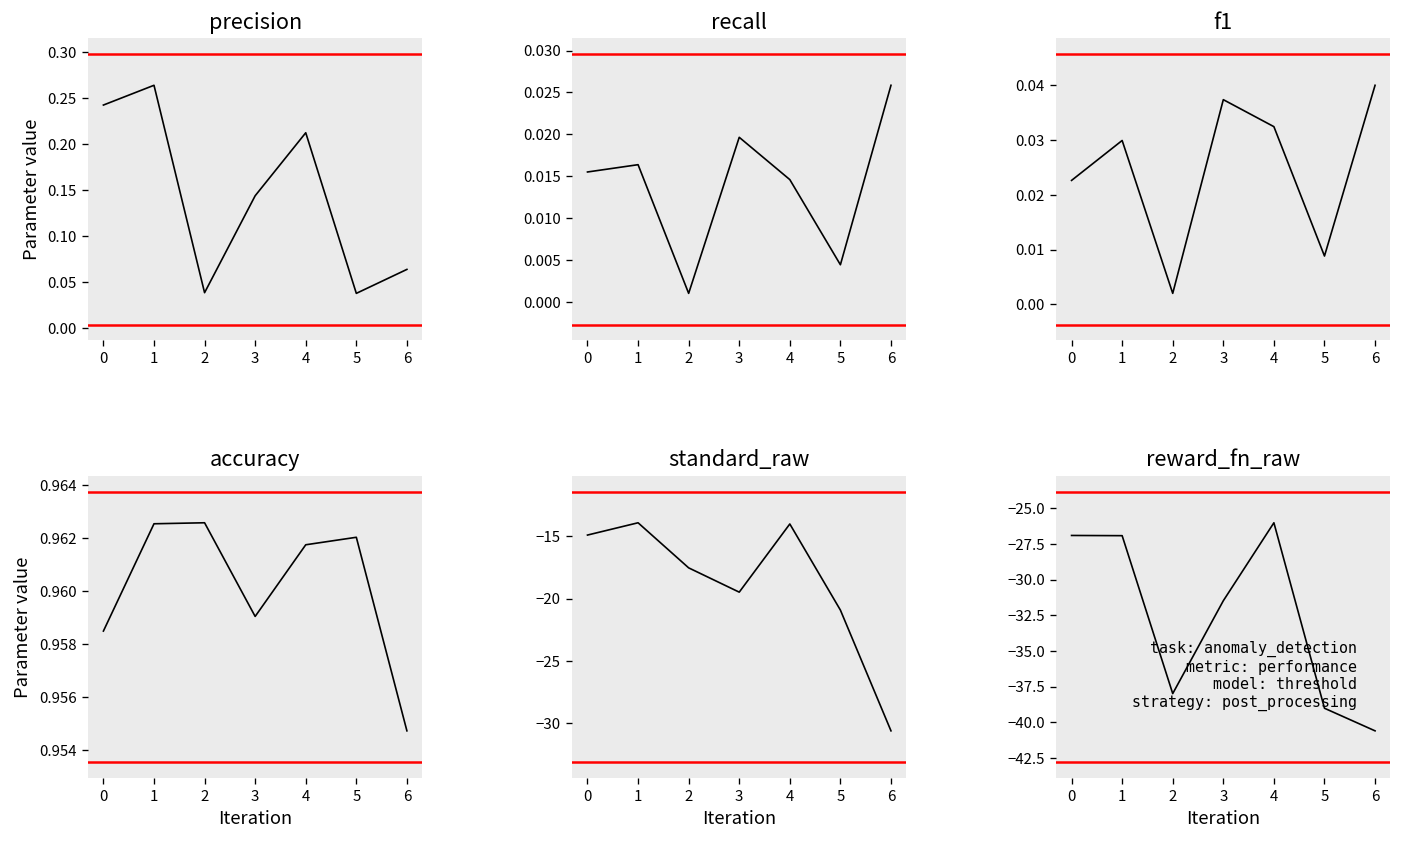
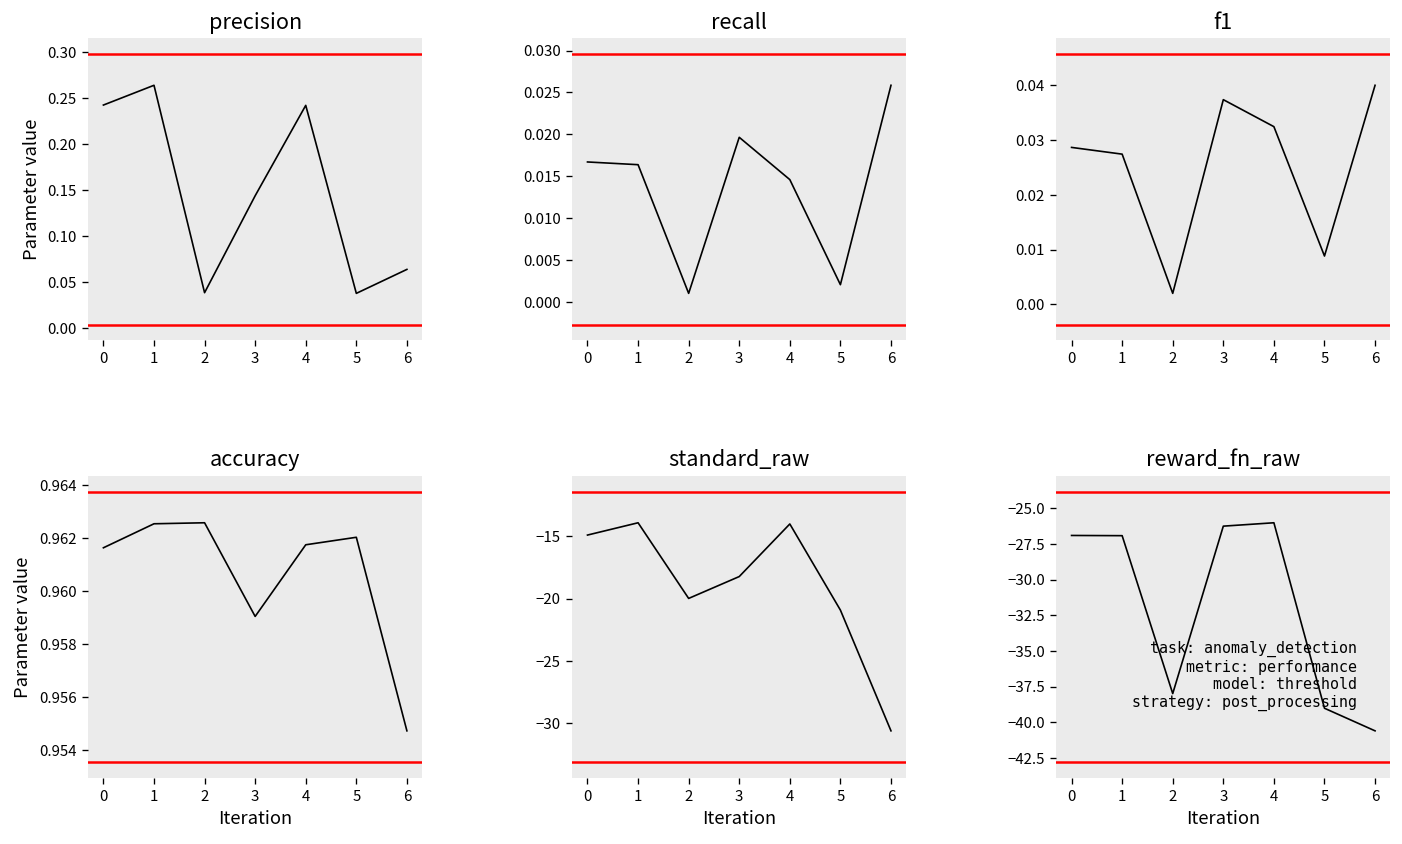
precision, 4: 0.21 -> 0.24
recall, 0: 0.016 -> 0.017
recall, 5: 0.004 -> 0.002
f1, 0: 0.023 -> 0.029
f1, 1: 0.030 -> 0.027
accuracy, 0: 0.9585 -> 0.9616
standard_raw, 2: -17.5 -> -20.0
standard_raw, 3: -19.5 -> -18.2
reward_fn_raw, 3: -31.5 -> -26.3
